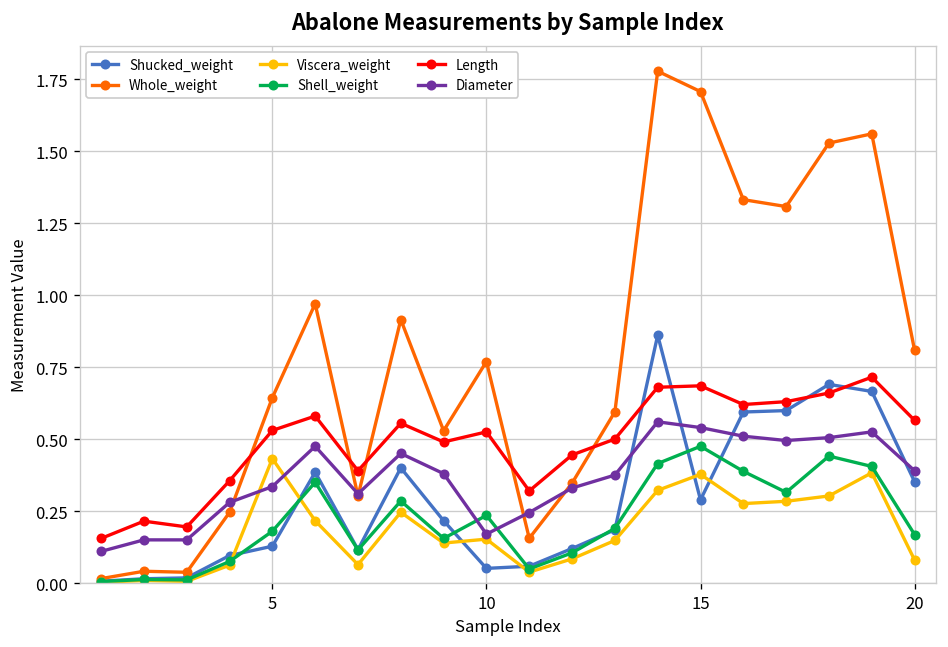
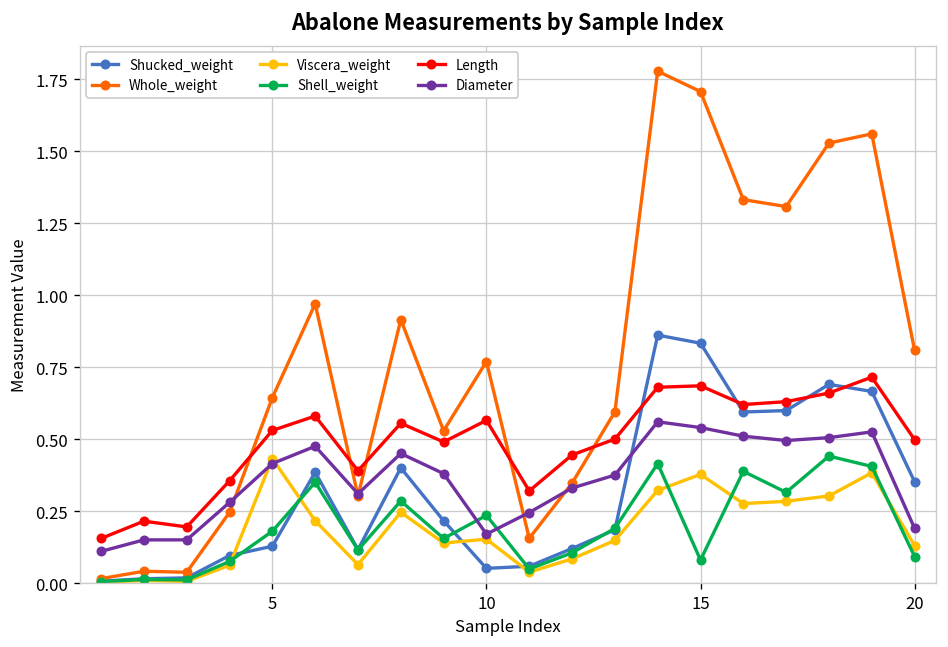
Diameter, 5: 0.34 -> 0.42
Length, 10: 0.53 -> 0.57
Shucked_weight, 15: 0.29 -> 0.83
Shell_weight, 15: 0.48 -> 0.08
Viscera_weight, 20: 0.08 -> 0.13
Shell_weight, 20: 0.17 -> 0.09
Length, 20: 0.57 -> 0.50
Diameter, 20: 0.39 -> 0.19
